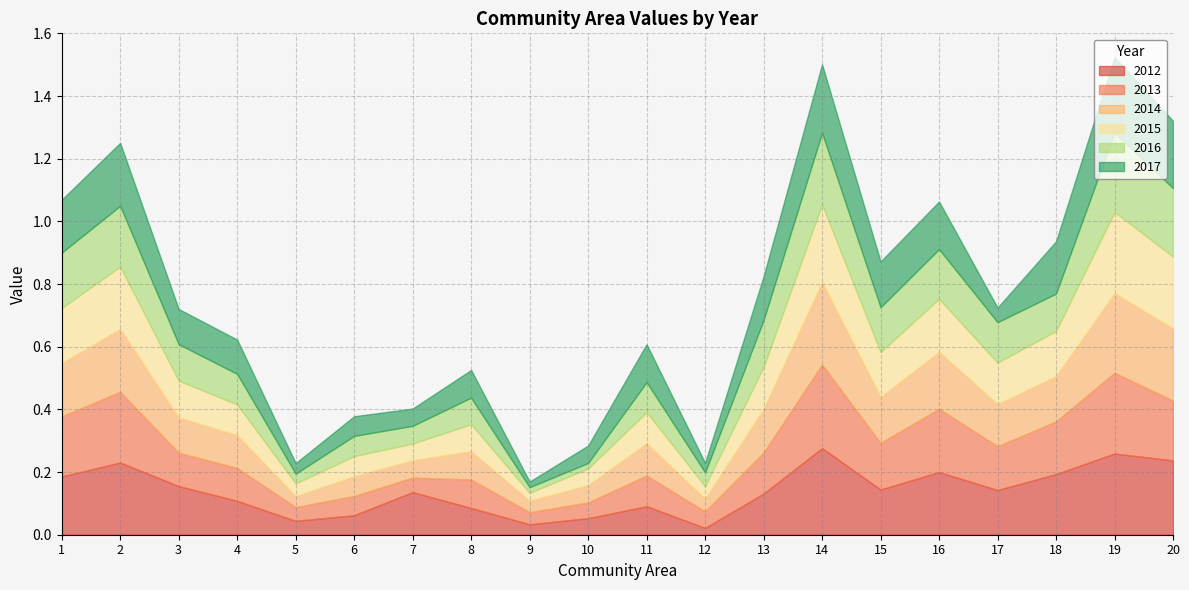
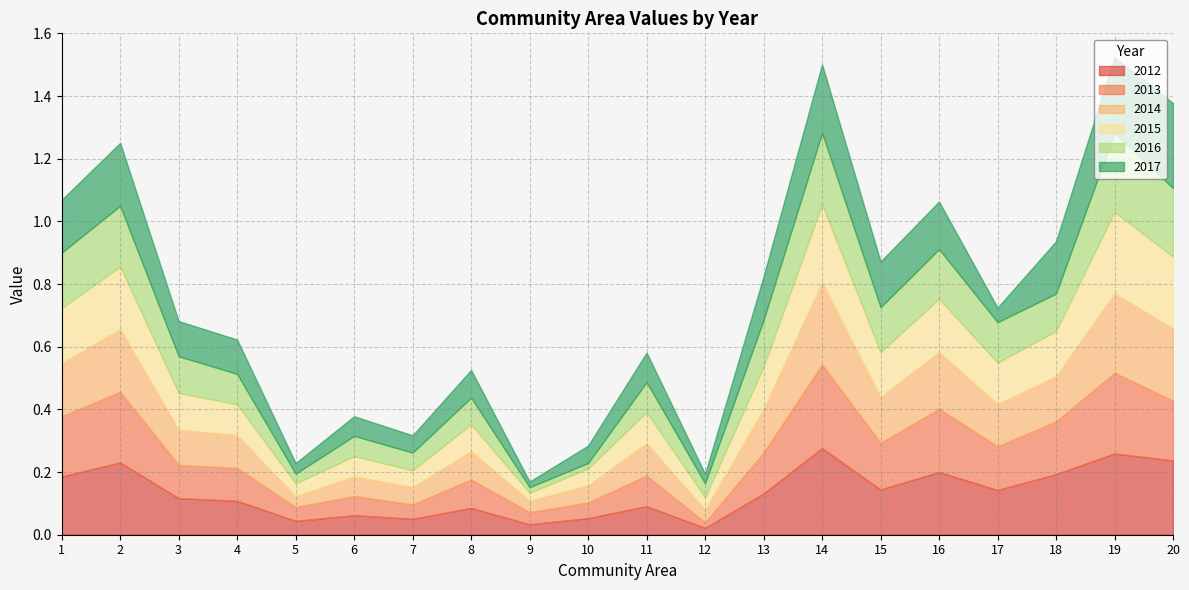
2012, 3: 0.16 -> 0.12
2012, 7: 0.14 -> 0.05
2017, 11: 0.12 -> 0.09
2013, 12: 0.05 -> 0.02
2017, 20: 0.21 -> 0.27
